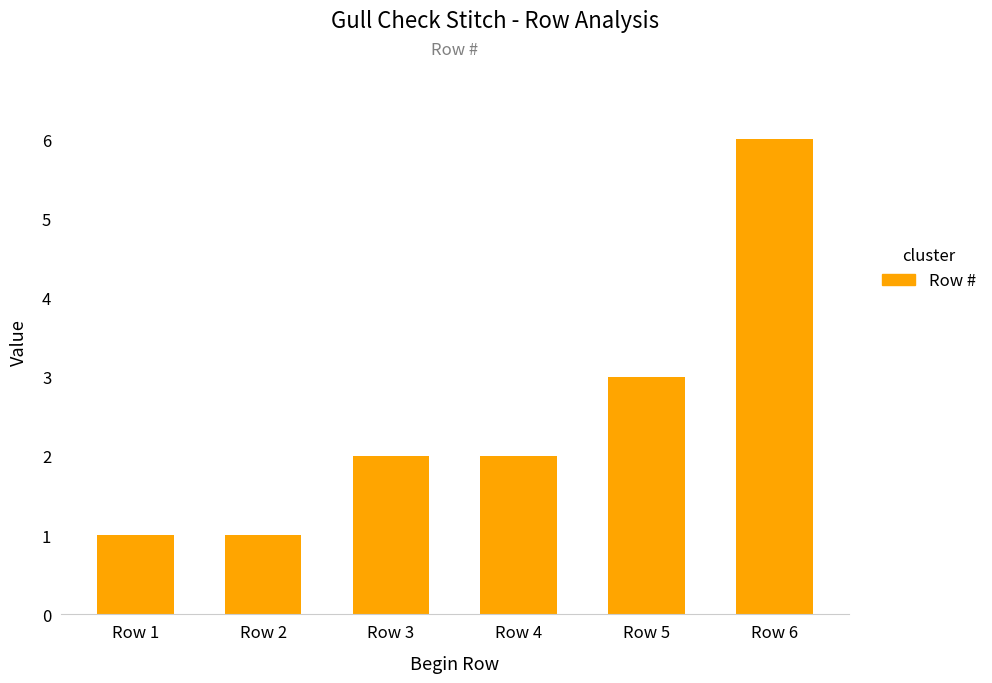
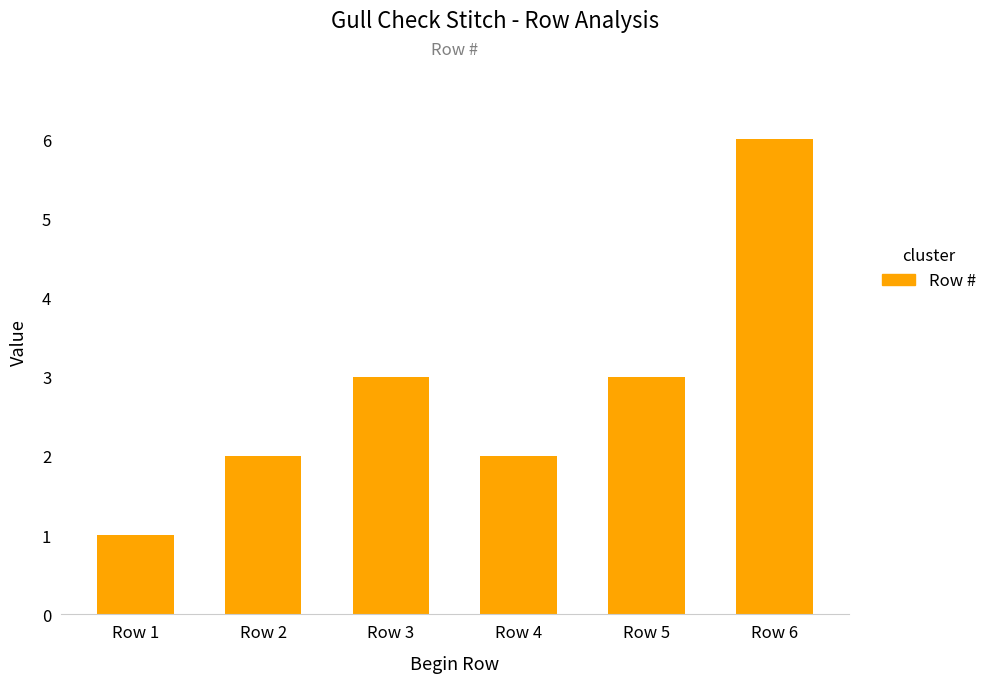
Row 2: 1 -> 2
Row 3: 2 -> 3
